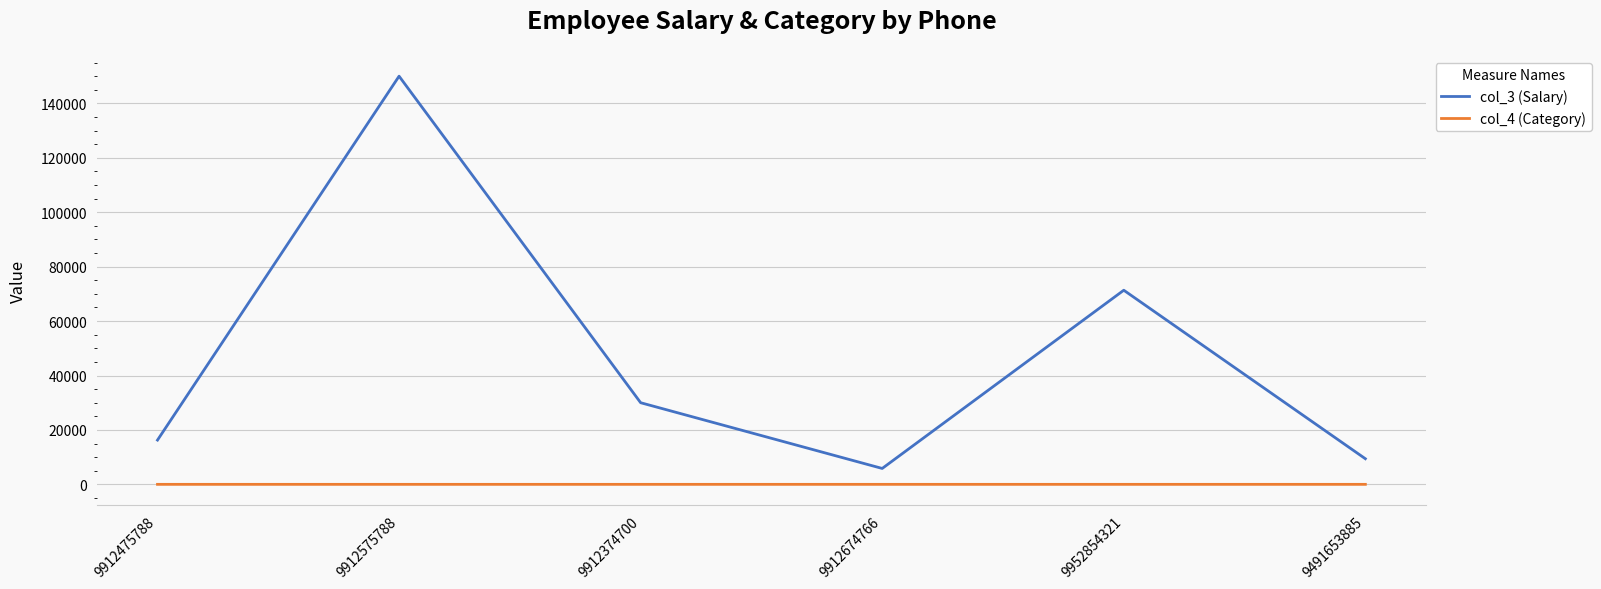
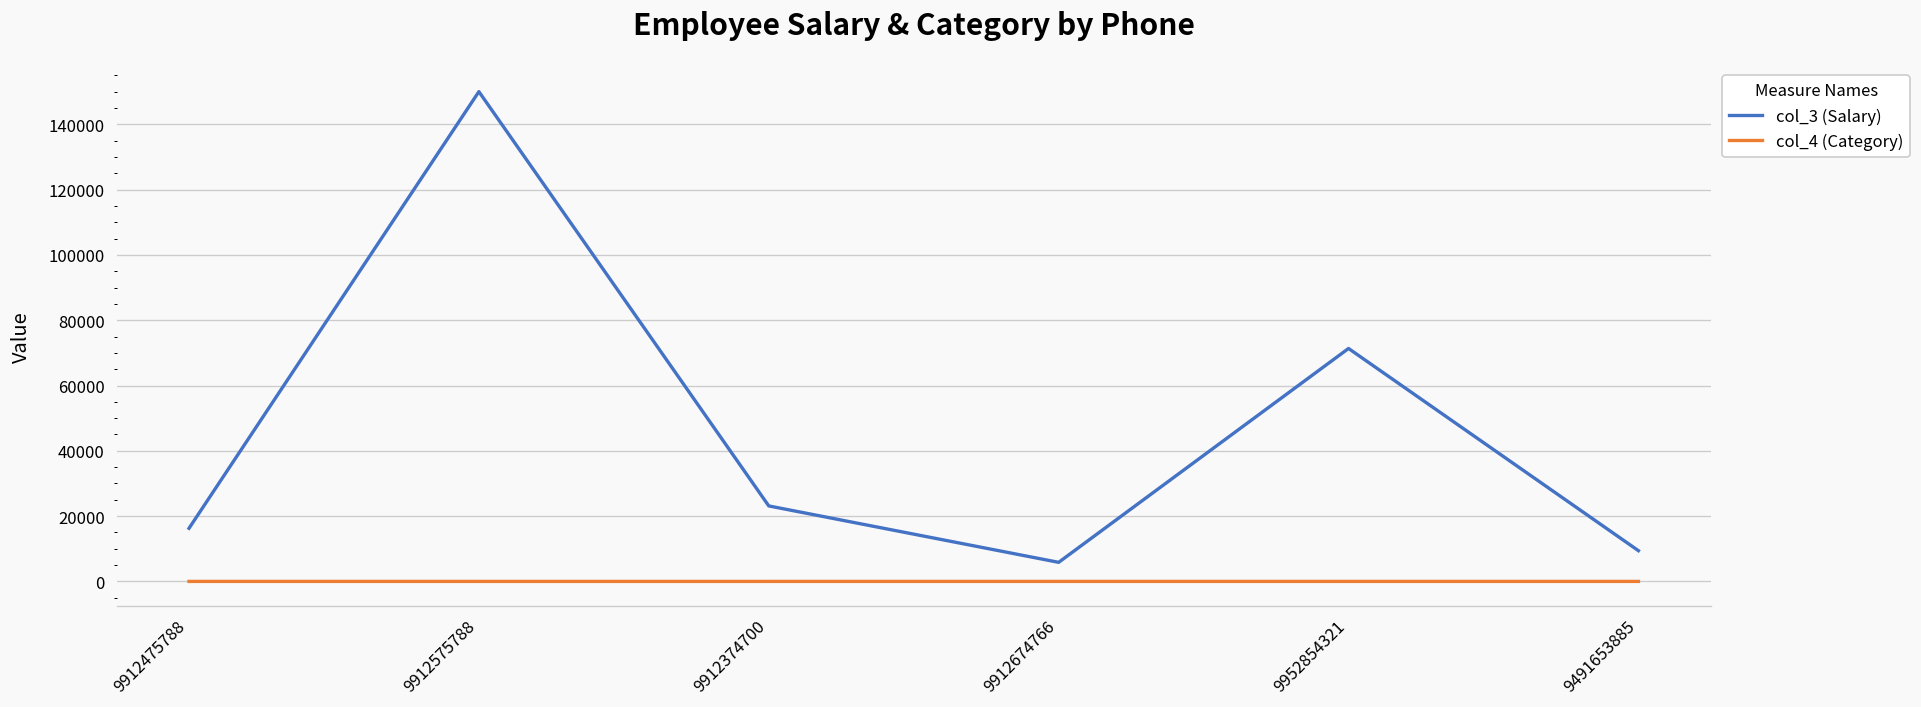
col_3 (Salary), 9912374700: 30000 -> 23000
